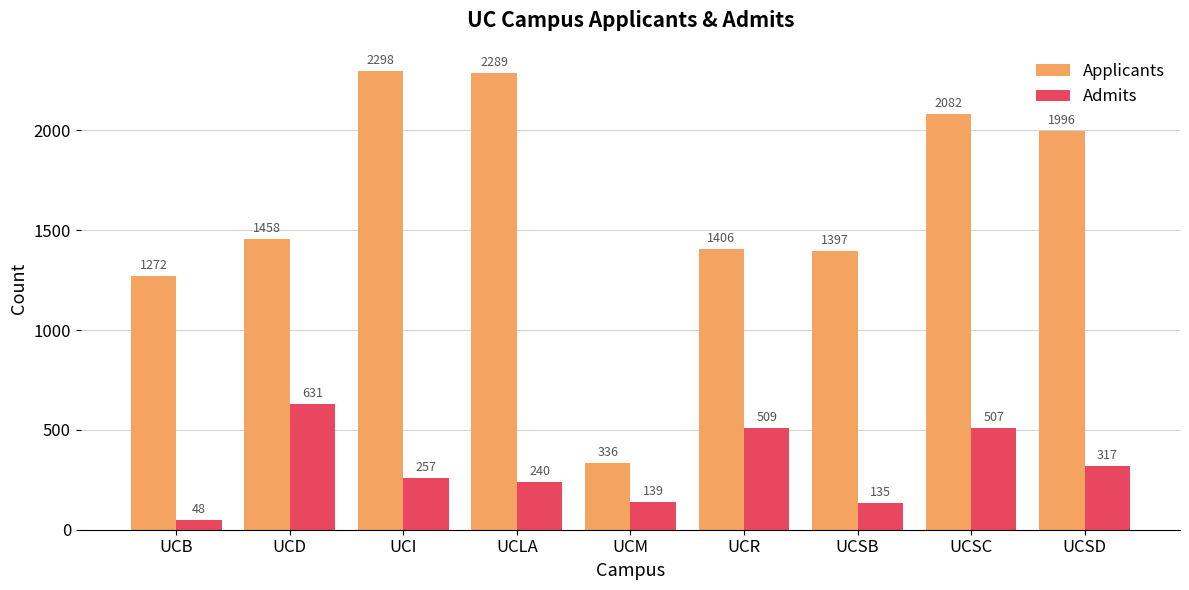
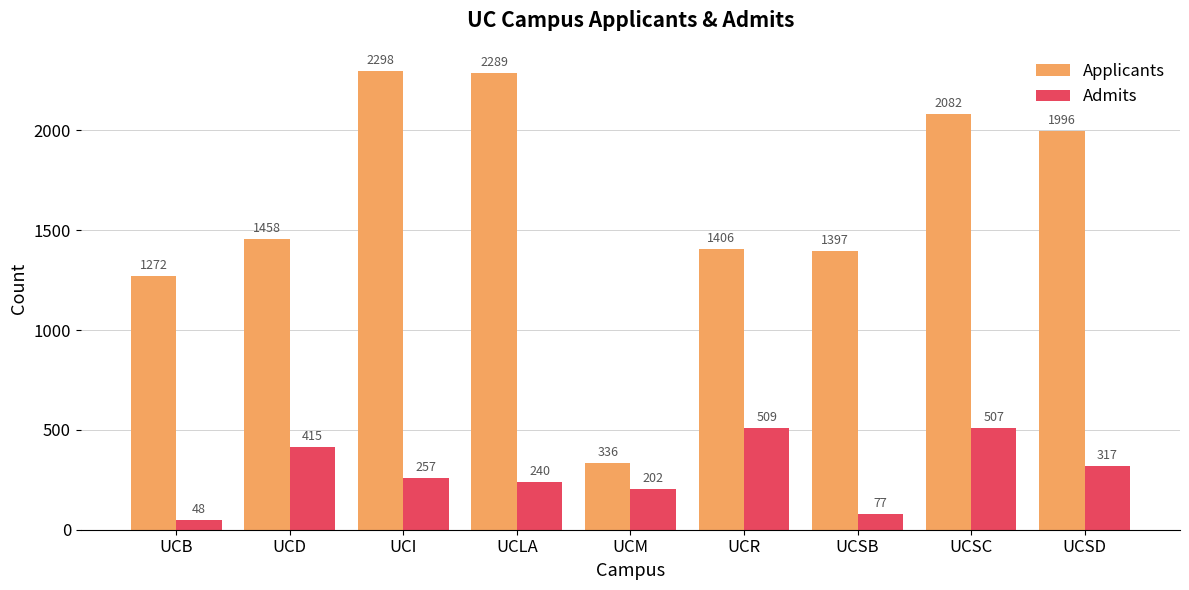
Admits, UCD: 631 -> 415
Admits, UCM: 139 -> 202
Admits, UCSB: 135 -> 77
